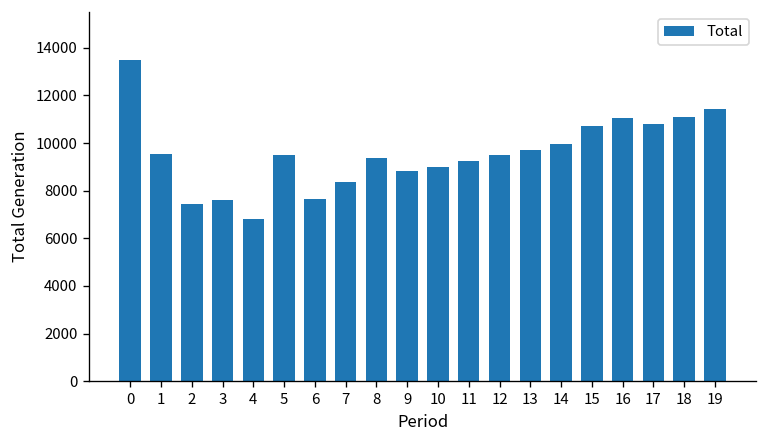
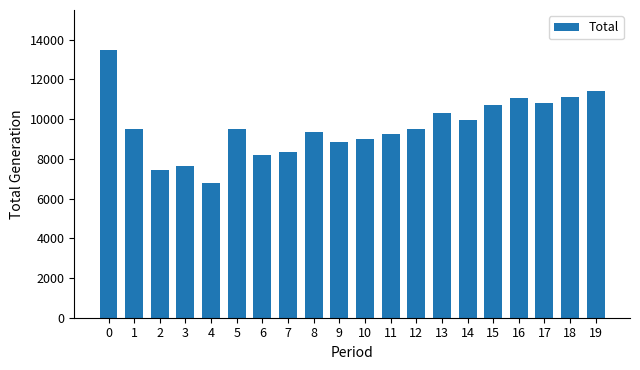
6: 7600 -> 8200
13: 9700 -> 10300
